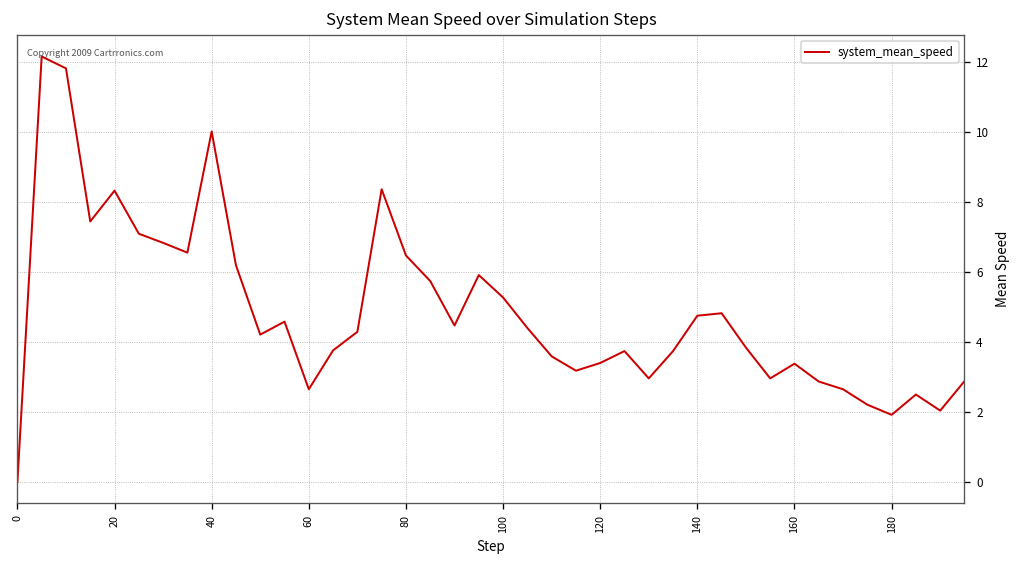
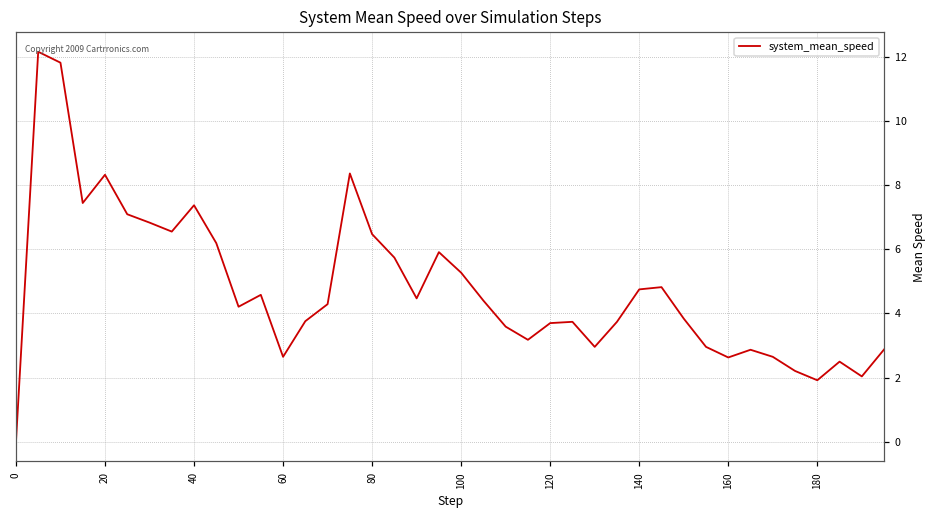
40: 10.0 -> 7.4
120: 3.4 -> 3.7
160: 3.4 -> 2.6
